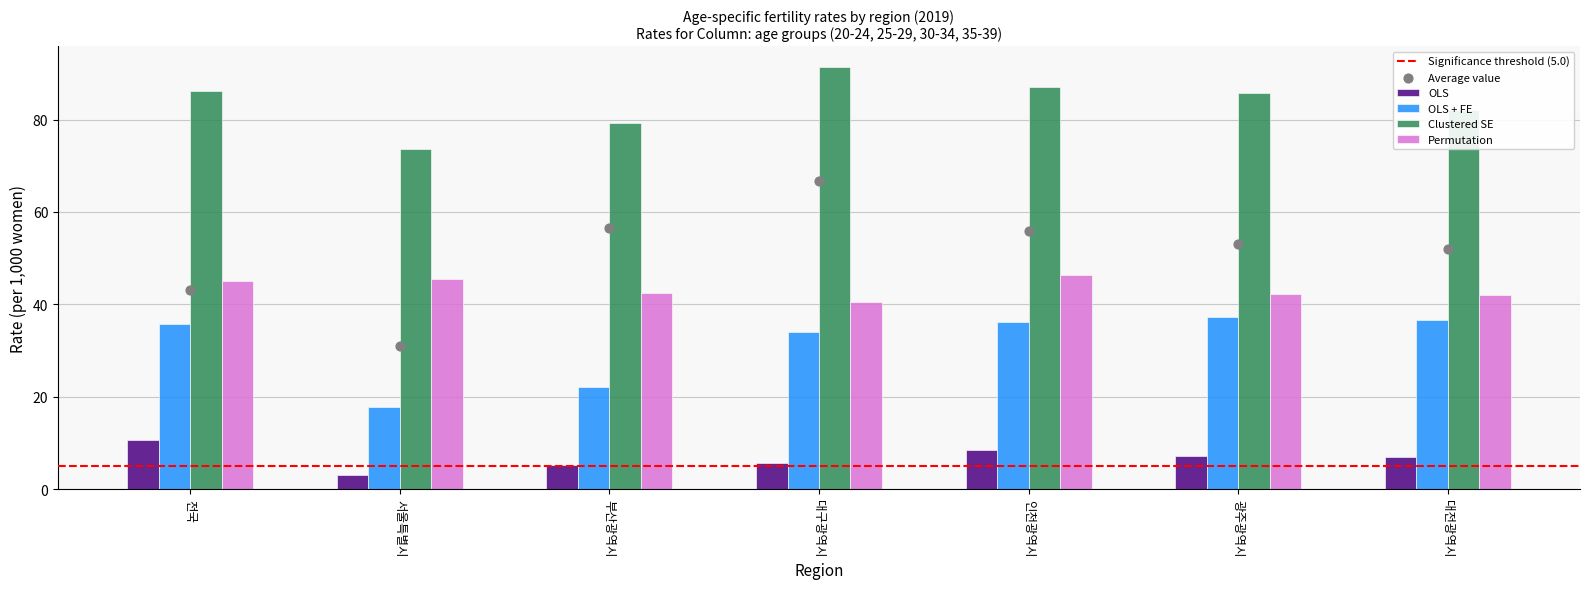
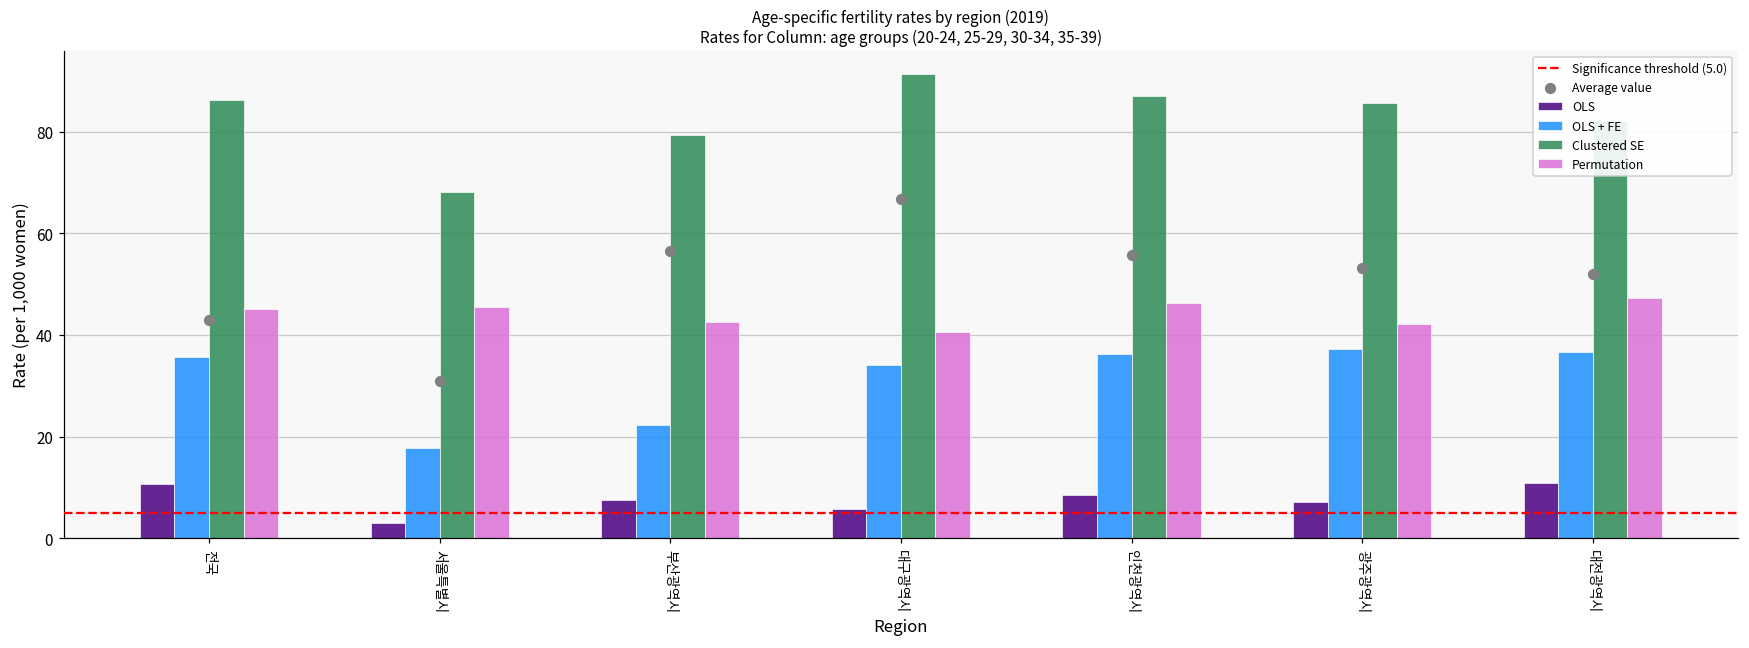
Clustered SE, 서울특별시: 74 -> 68
OLS, 부산광역시: 5 -> 8
OLS, 대전광역시: 7 -> 11
Permutation, 대전광역시: 42 -> 47
